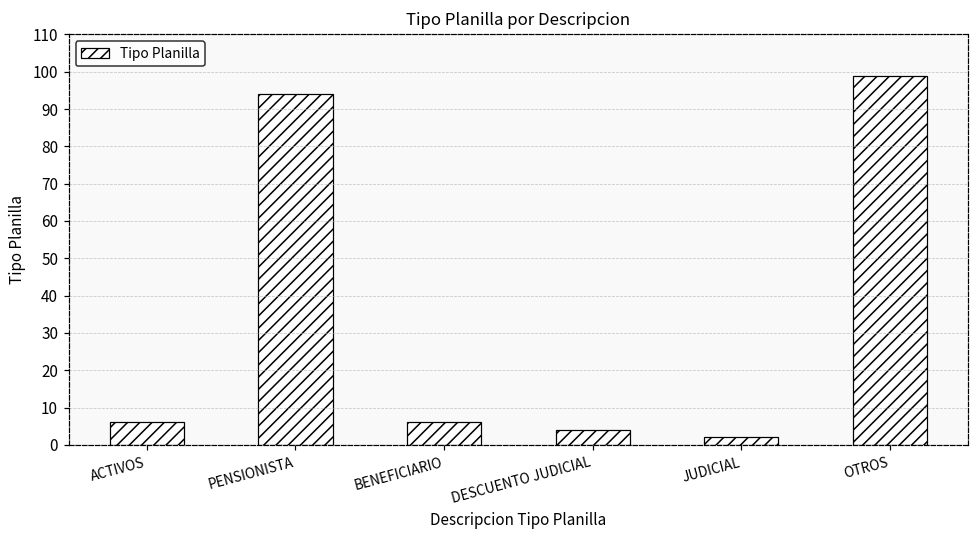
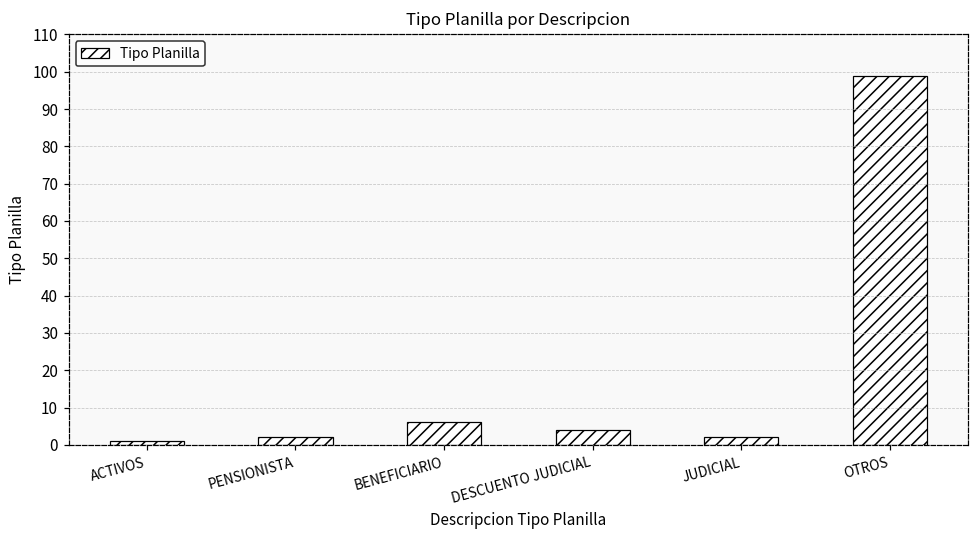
ACTIVOS: 6 -> 1
PENSIONISTA: 94 -> 2
